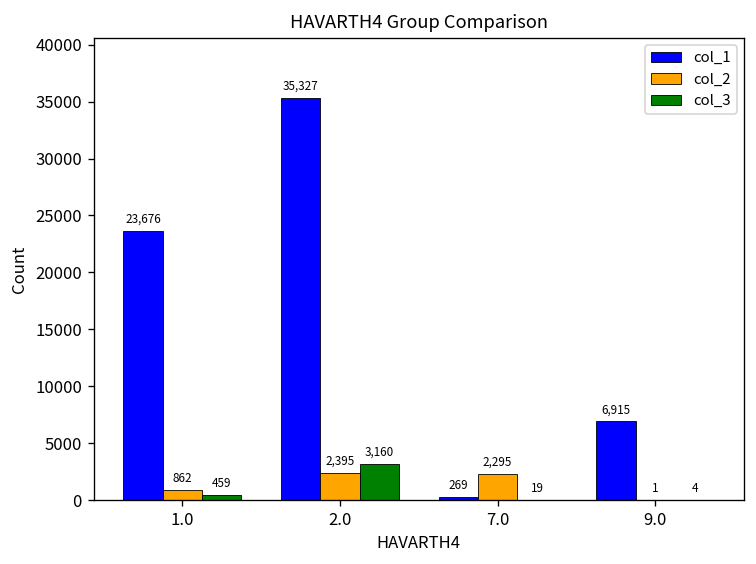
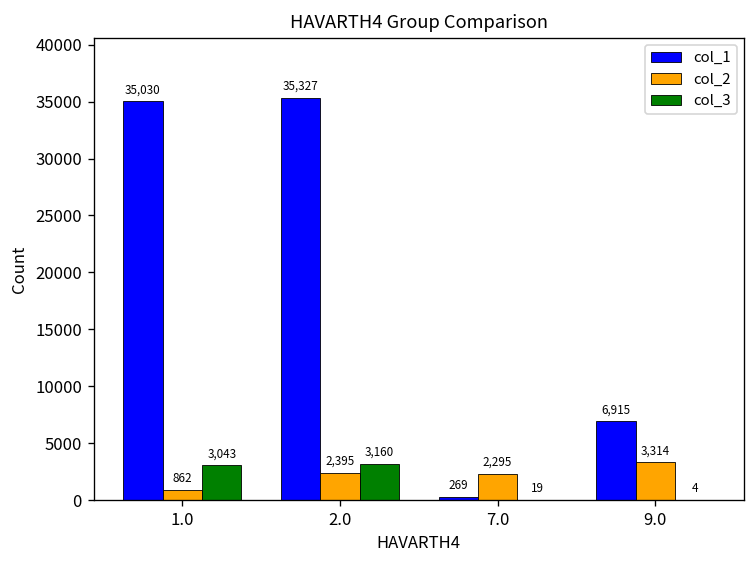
col_1, 1.0: 23,676 -> 35,030
col_3, 1.0: 459 -> 3,043
col_2, 9.0: 1 -> 3,314
